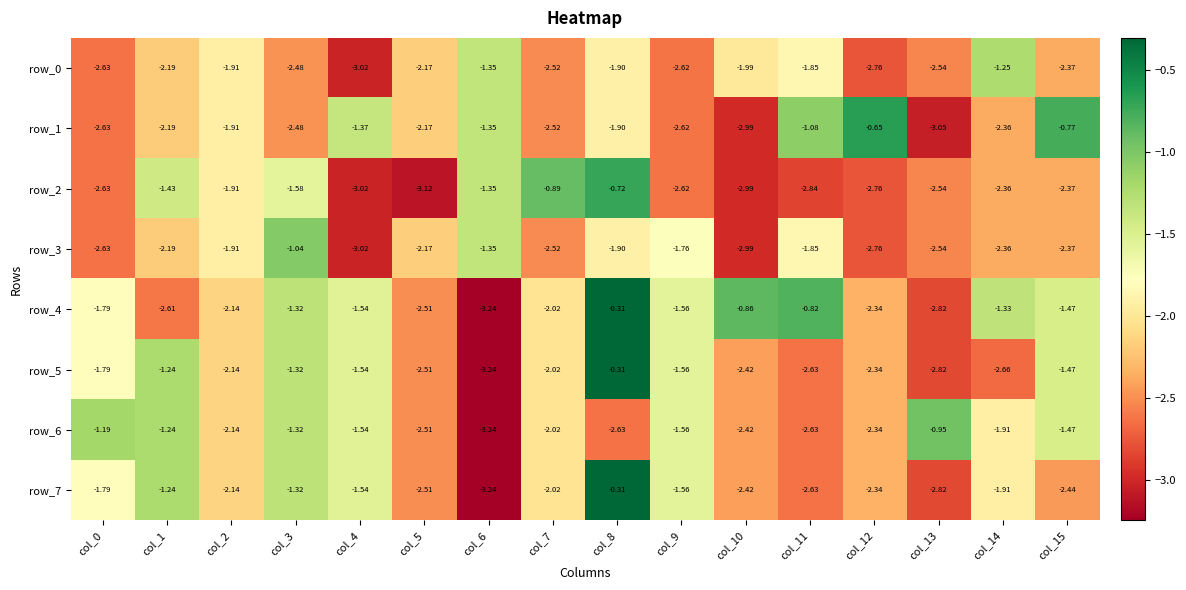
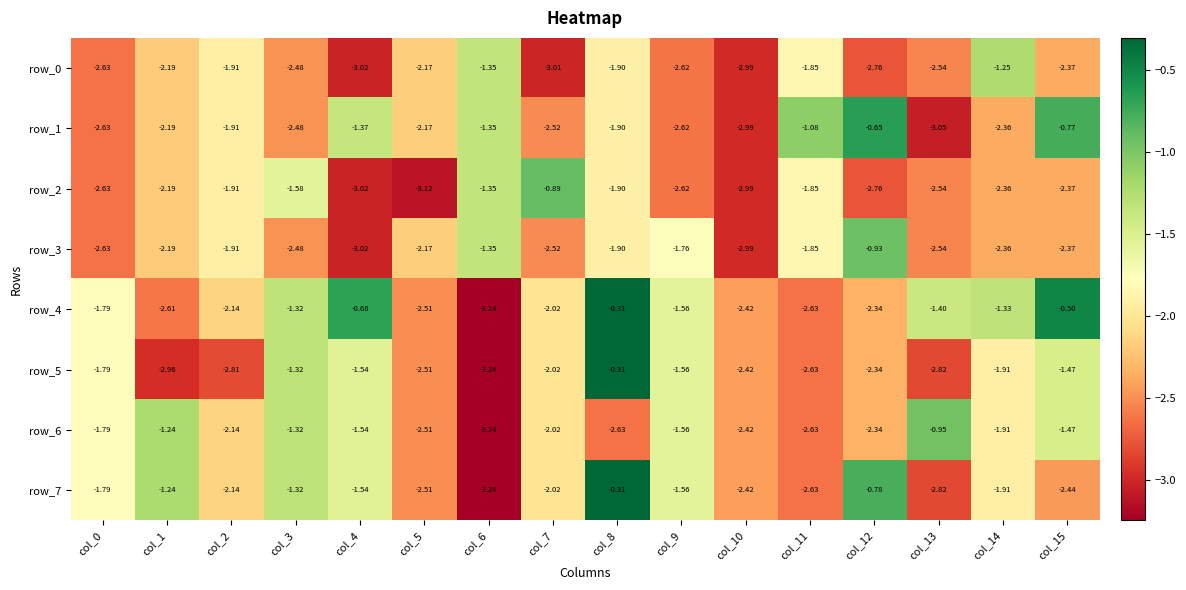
row_0, col_7: -2.52 -> -3.01
row_0, col_10: -1.99 -> -2.99
row_2, col_1: -1.43 -> -2.19
row_2, col_8: -0.72 -> -1.90
row_2, col_11: -2.84 -> -1.85
row_3, col_3: -1.04 -> -2.48
row_3, col_12: -2.76 -> -0.93
row_4, col_4: -1.54 -> -0.68
row_4, col_10: -0.86 -> -2.42
row_4, col_11: -0.82 -> -2.63
row_4, col_13: -2.82 -> -1.40
row_4, col_15: -1.47 -> -0.50
row_5, col_1: -1.24 -> -2.96
row_5, col_2: -2.14 -> -2.81
row_5, col_14: -2.66 -> -1.91
row_6, col_0: -1.19 -> -1.79
row_7, col_12: -2.34 -> -0.78
